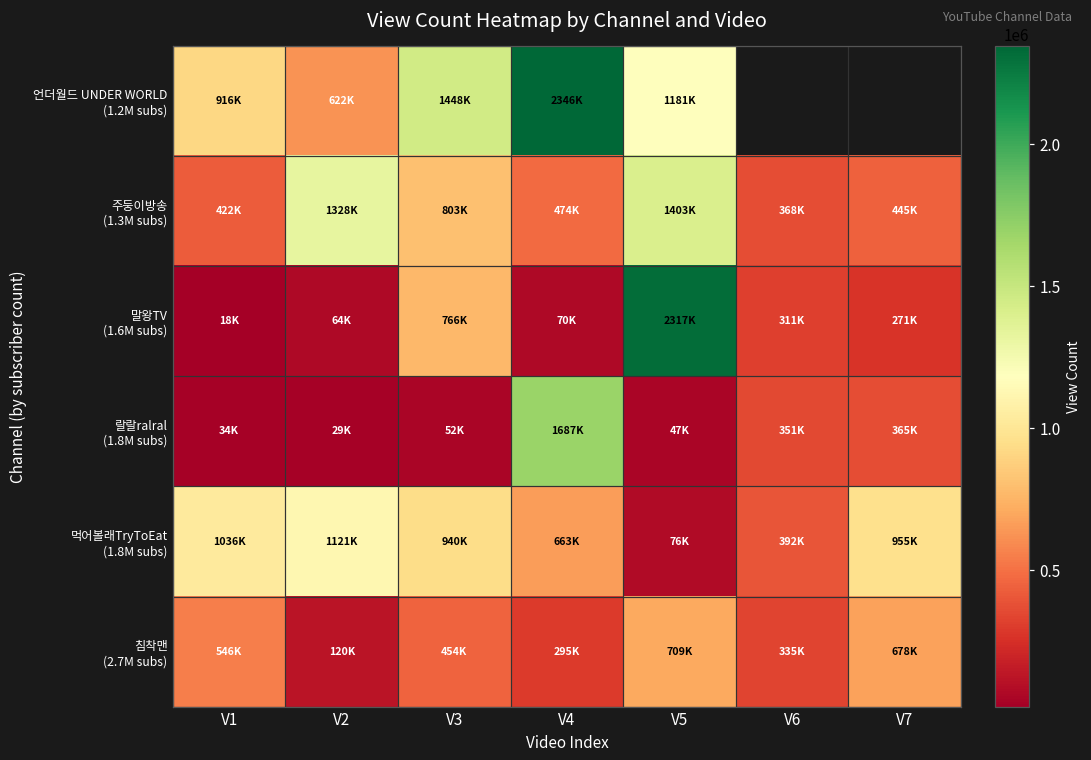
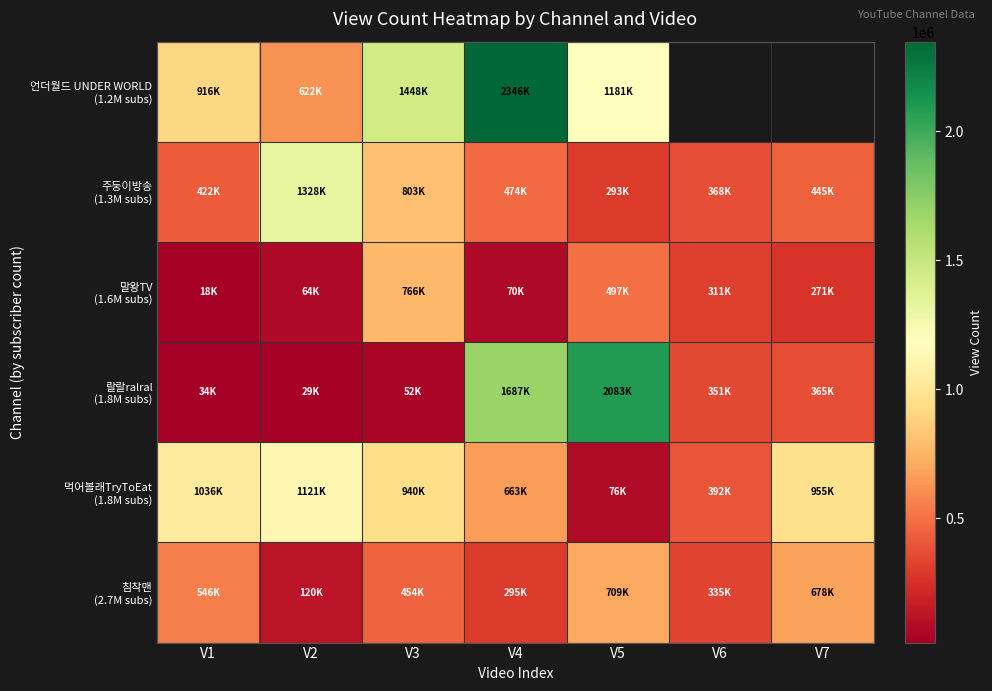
주둥이방송 (1.3M subs), V5: 1403K -> 293K
말왕TV (1.6M subs), V5: 2317K -> 497K
랄랄ralral (1.8M subs), V5: 47K -> 2083K
